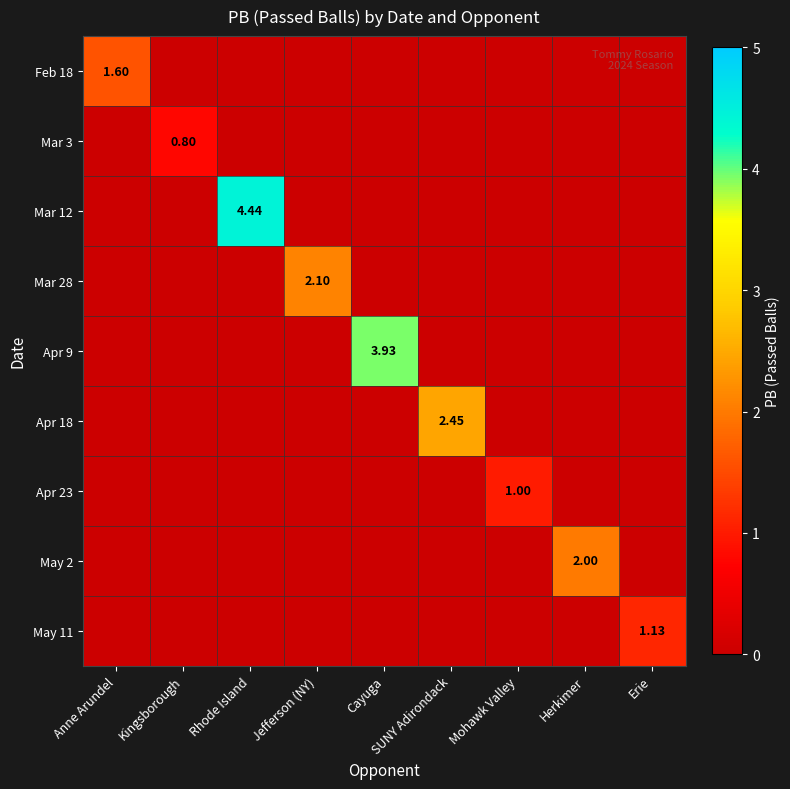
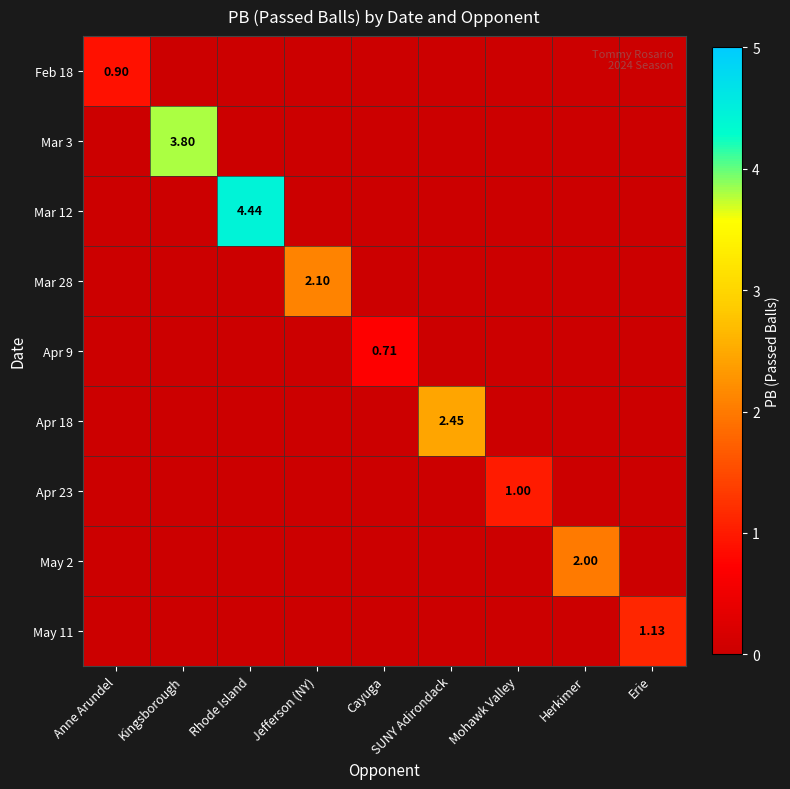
Feb 18, Anne Arundel: 1.60 -> 0.90
Mar 3, Kingsborough: 0.80 -> 3.80
Apr 9, Cayuga: 3.93 -> 0.71
